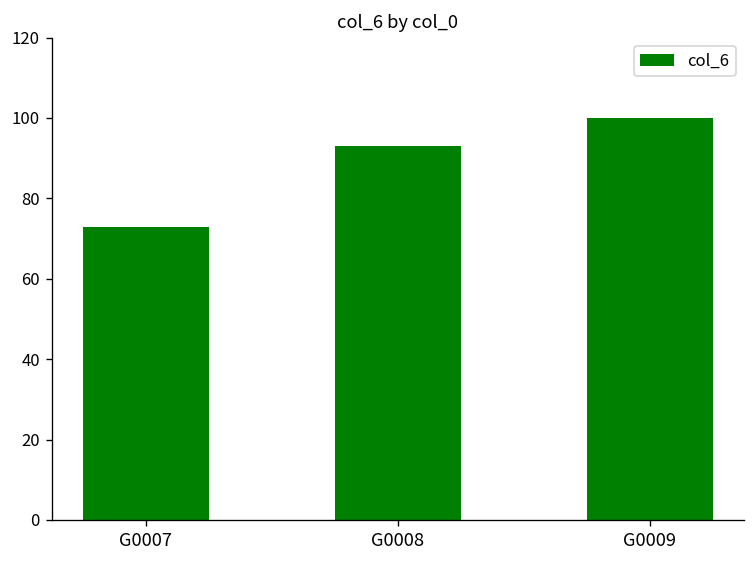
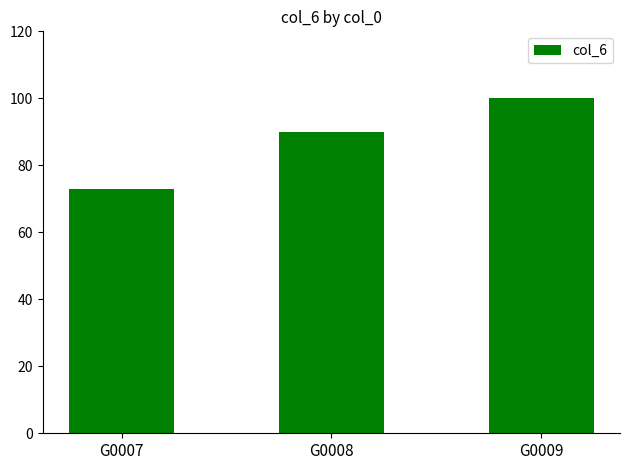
G0008: 93 -> 90
